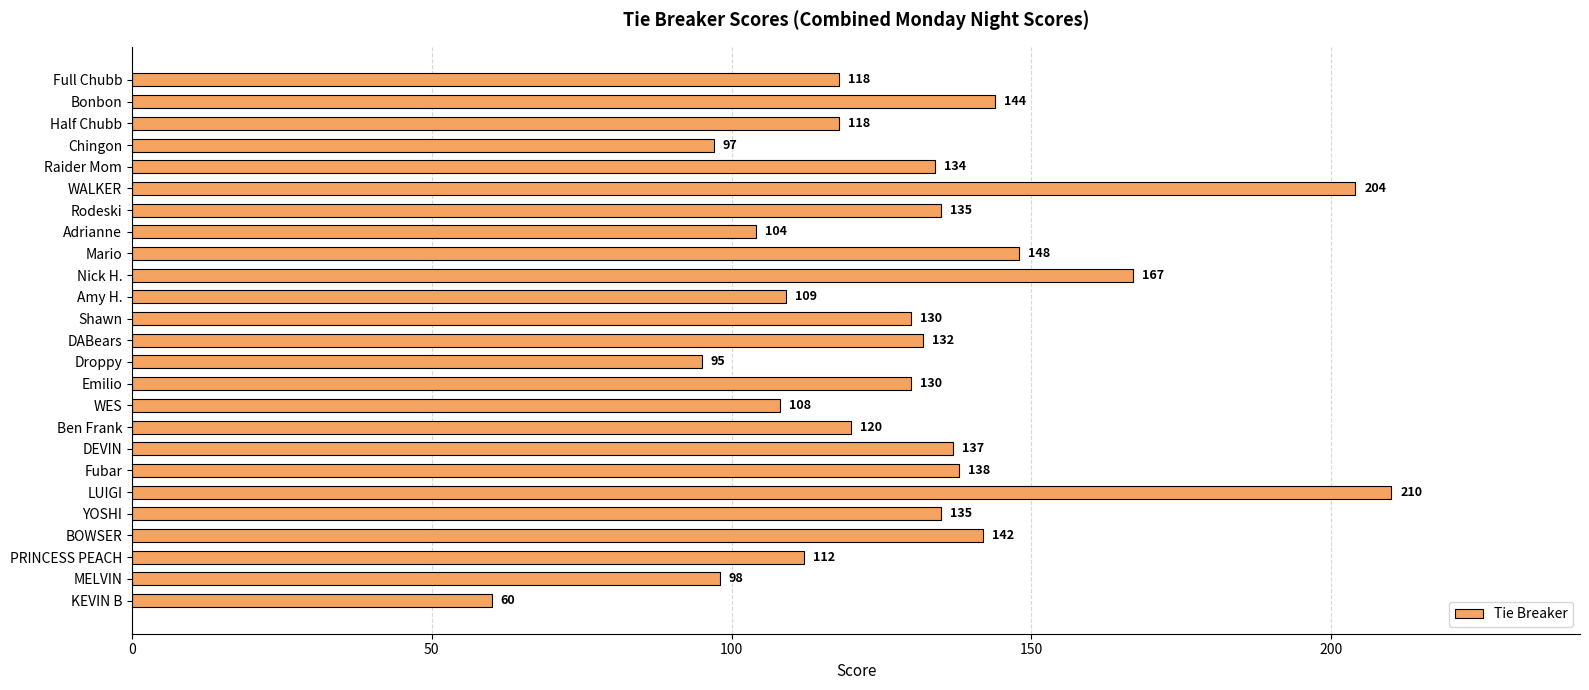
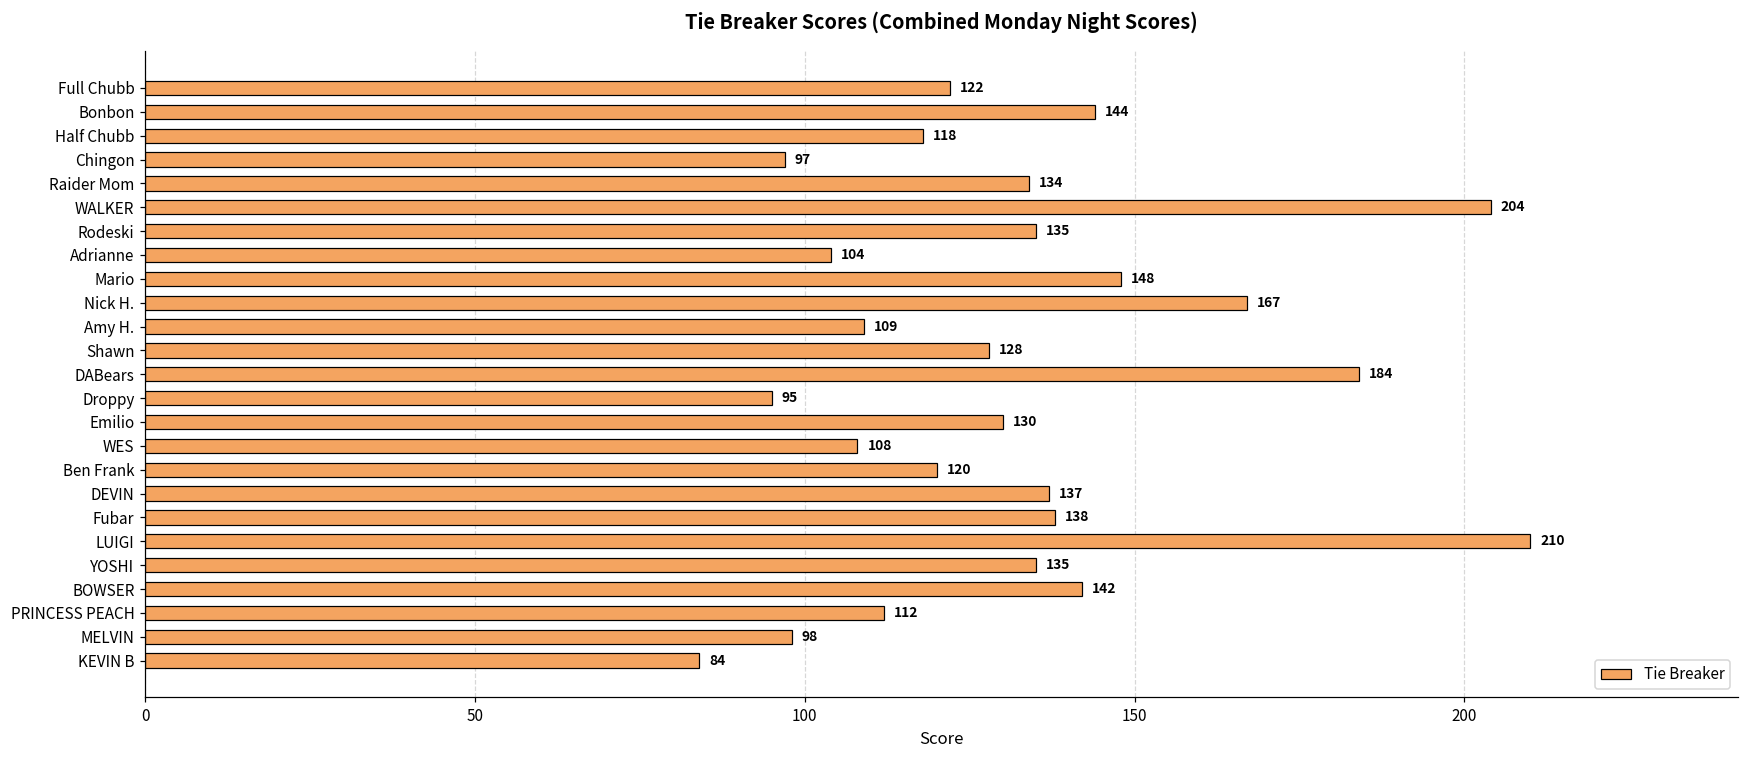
Full Chubb: 118 -> 122
Shawn: 130 -> 128
DABears: 132 -> 184
KEVIN B: 60 -> 84
